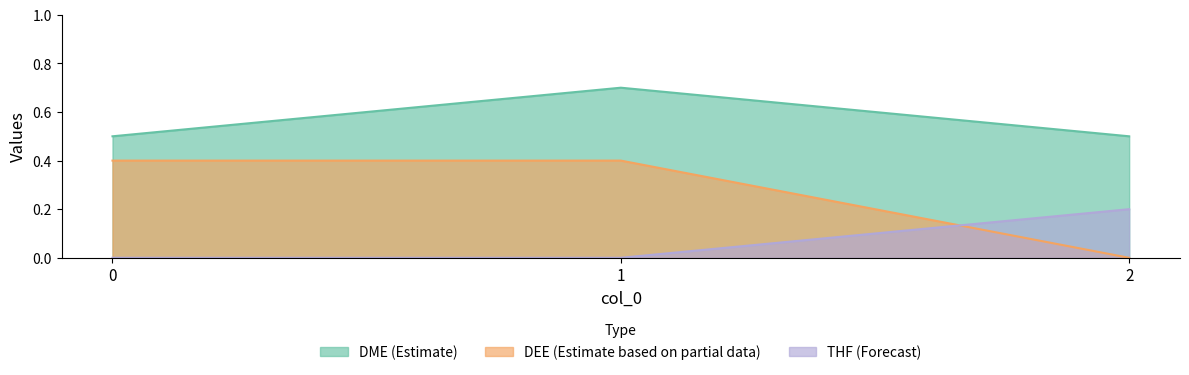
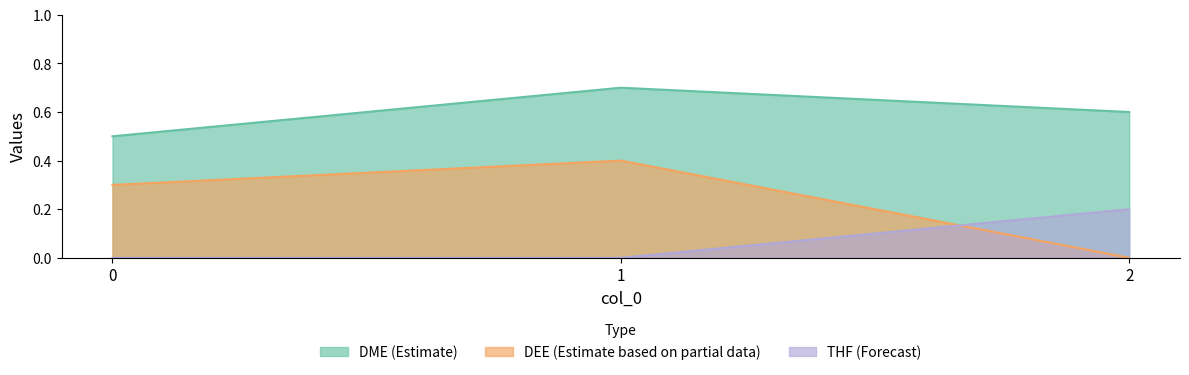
DEE (Estimate based on partial data), 0: 0.4 -> 0.3
DME (Estimate), 2: 0.5 -> 0.6
